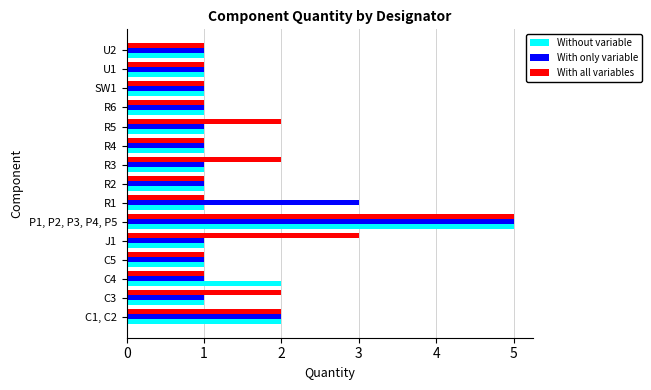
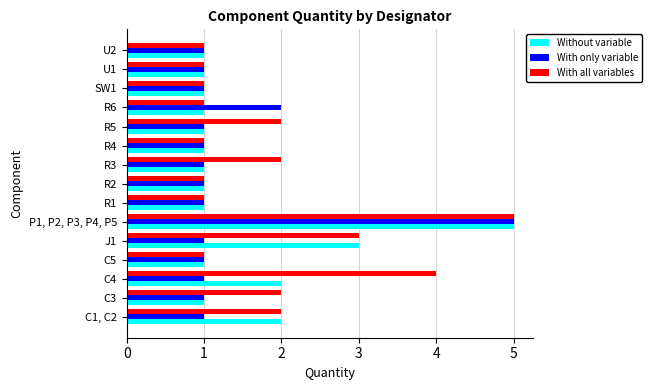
With only variable, R6: 1 -> 2
With only variable, R1: 3 -> 1
Without variable, J1: 1 -> 3
With all variables, C4: 1 -> 4
With only variable, C1, C2: 2 -> 1
